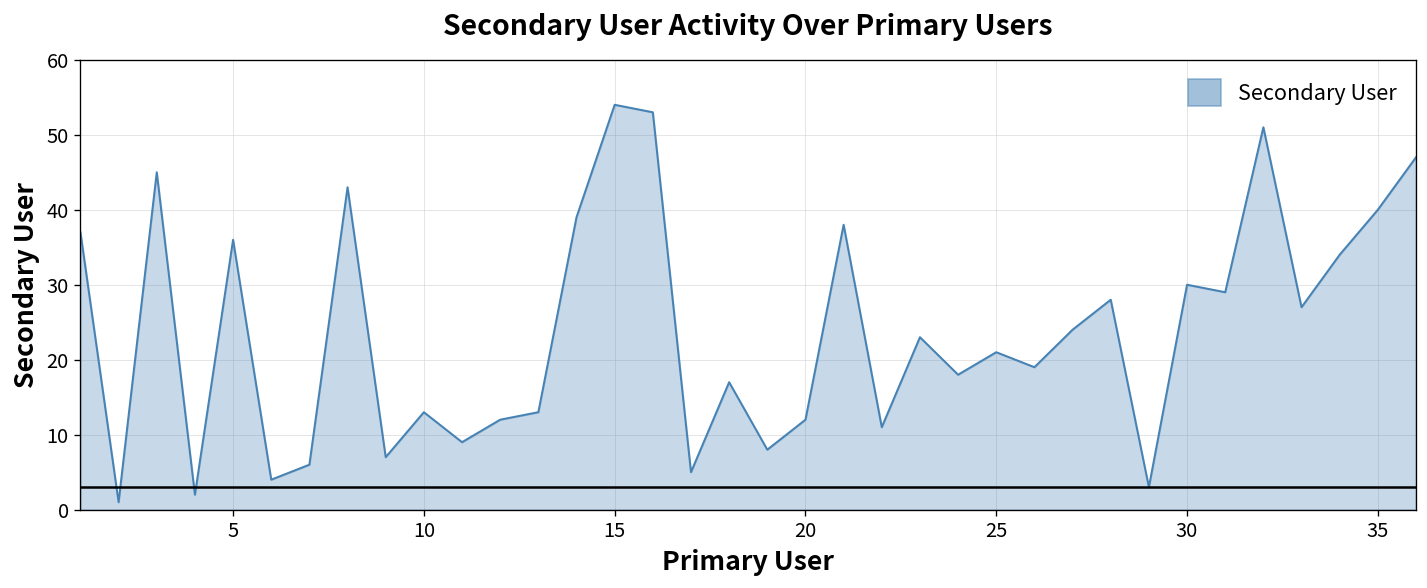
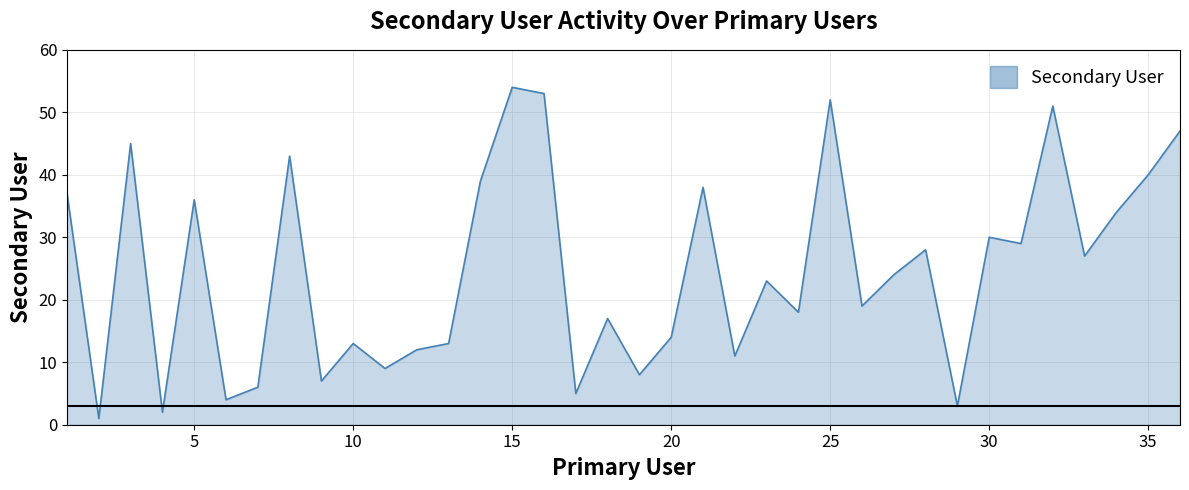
20: 12 -> 14
25: 21 -> 52
